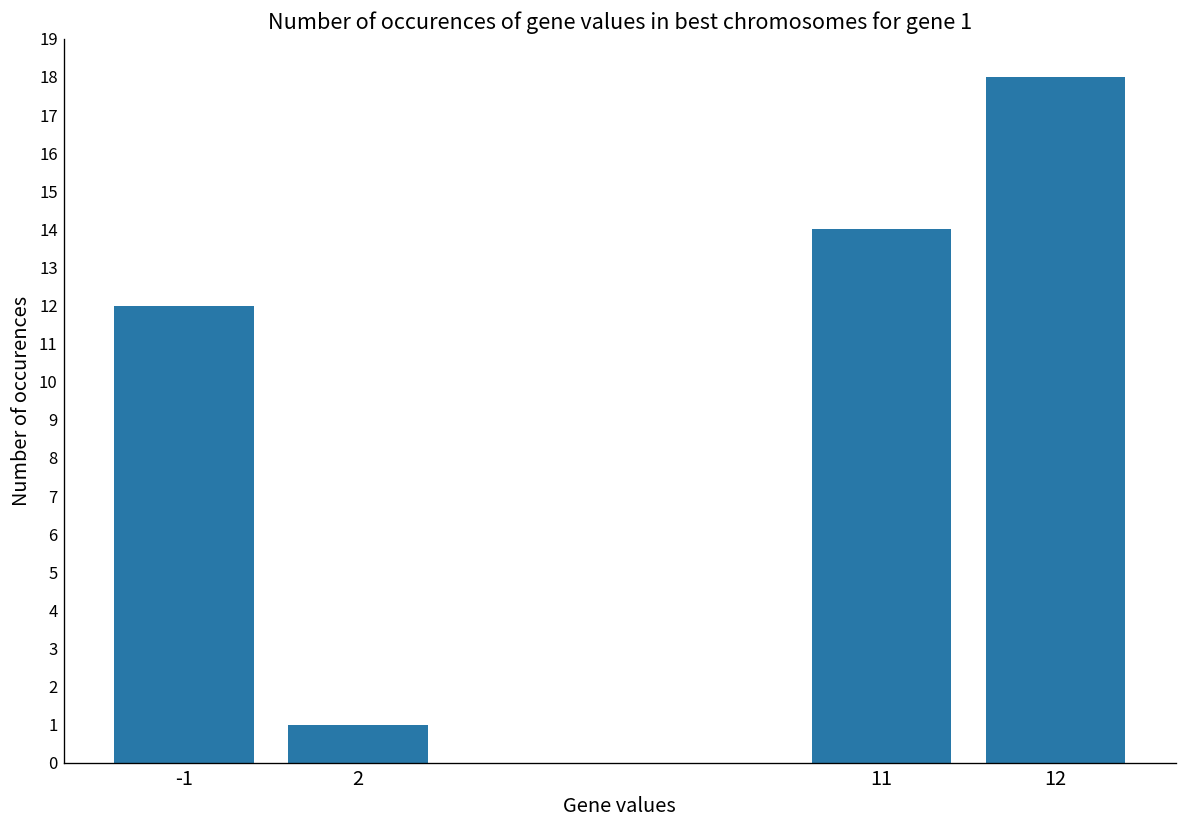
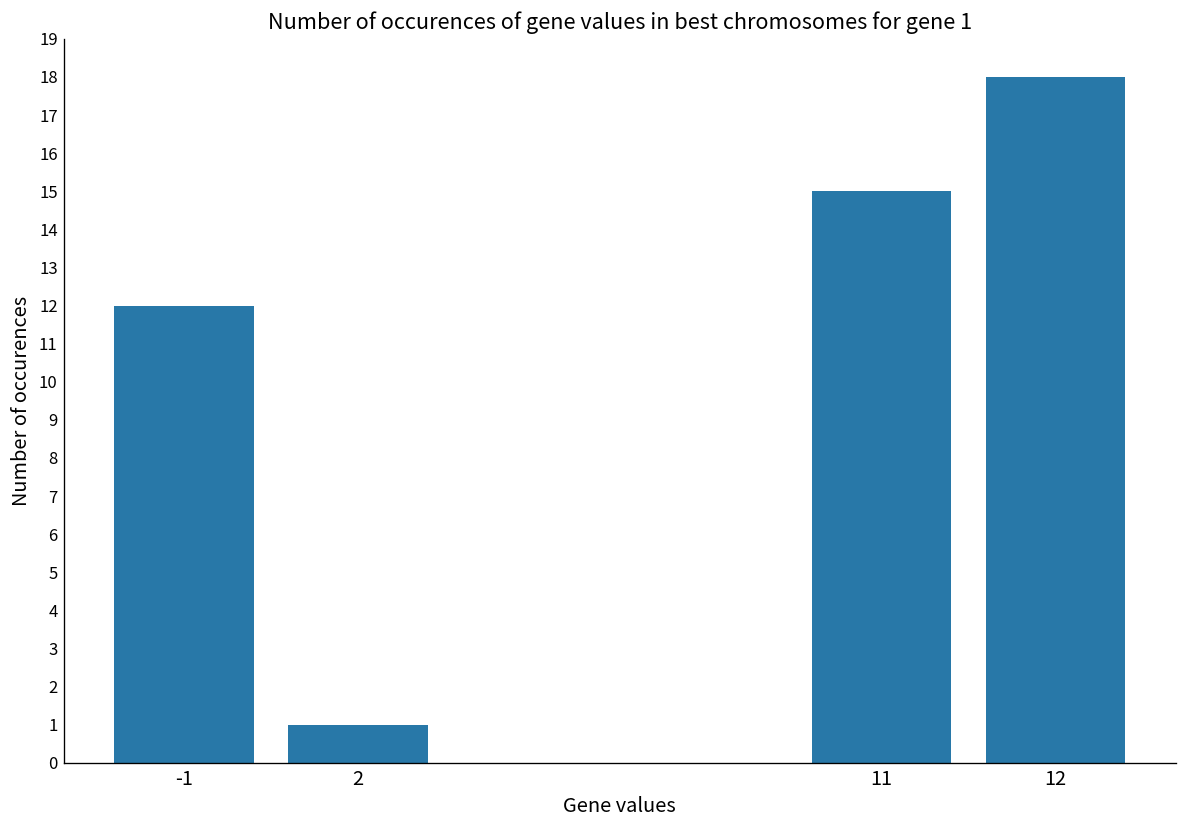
11: 14 -> 15
